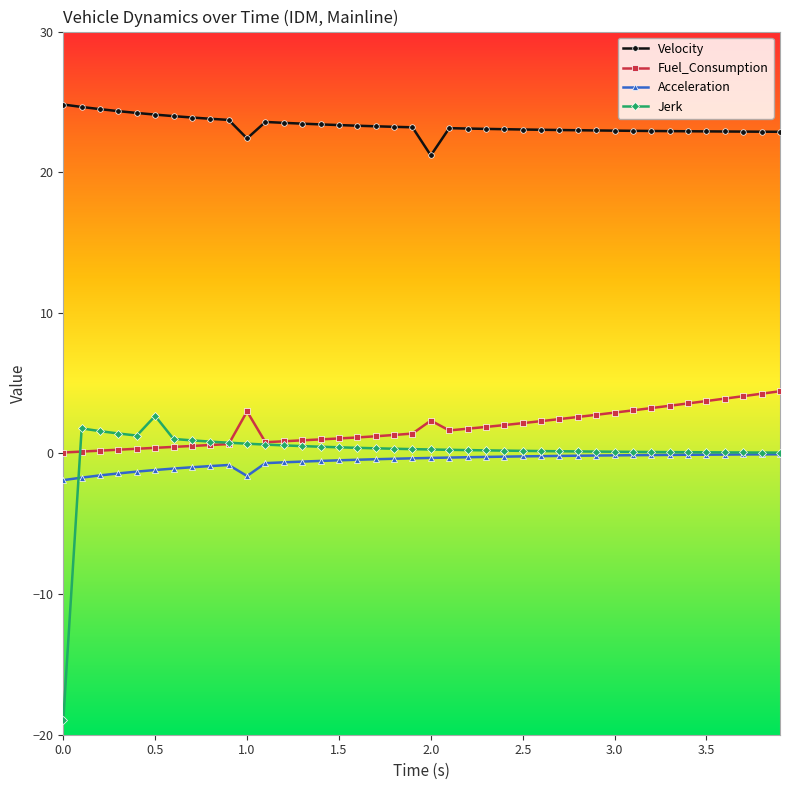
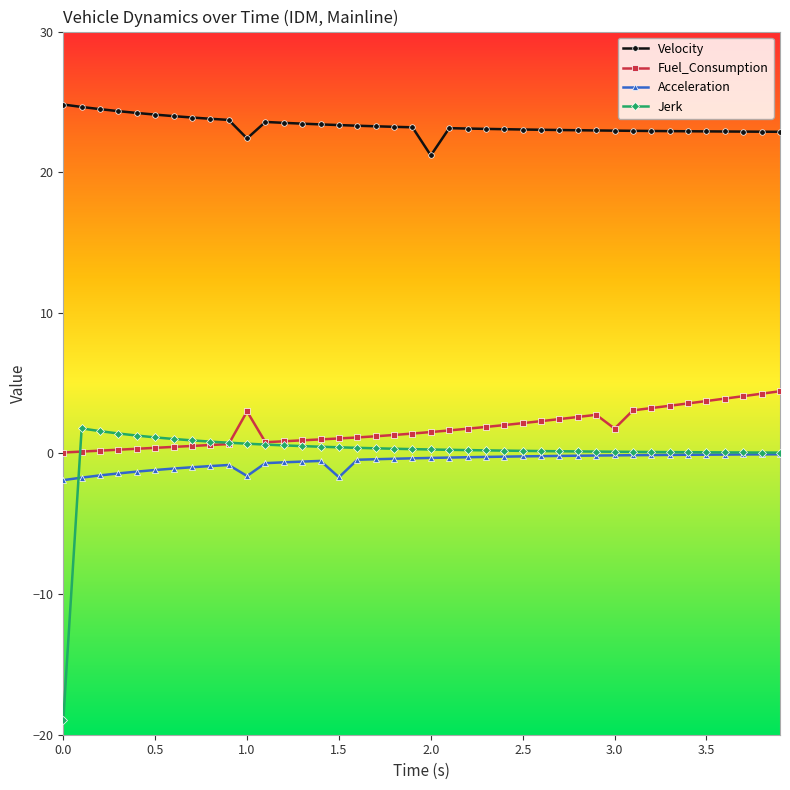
Jerk, 0.5: 2.7 -> 1.1
Acceleration, 1.5: -0.5 -> -1.7
Fuel_Consumption, 2.0: 2.3 -> 1.5
Fuel_Consumption, 3.0: 2.9 -> 1.8
